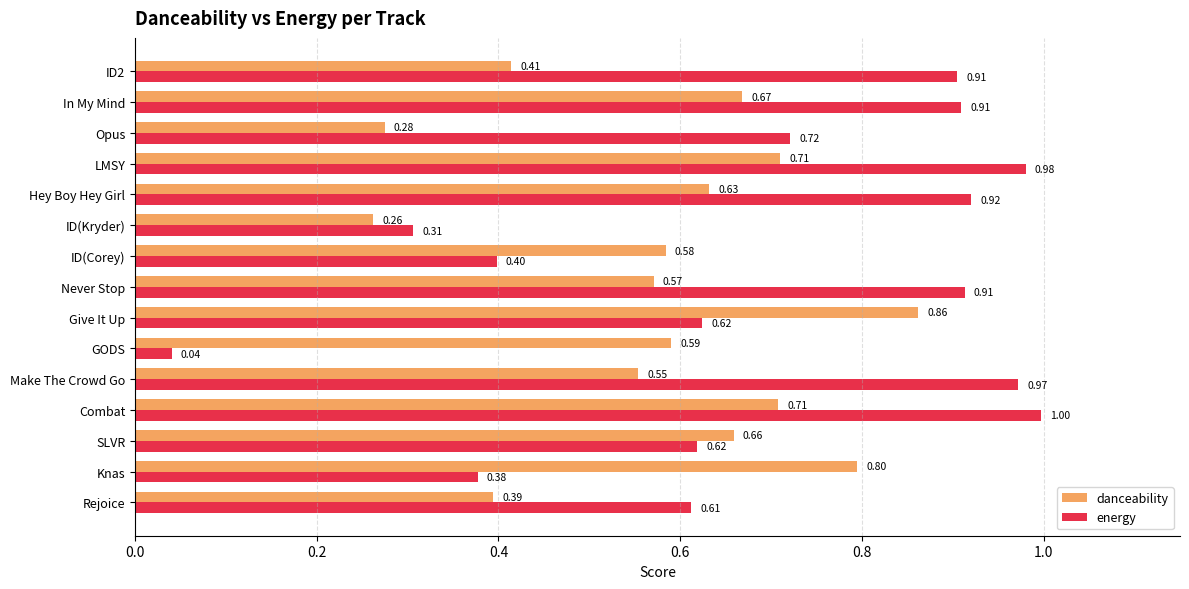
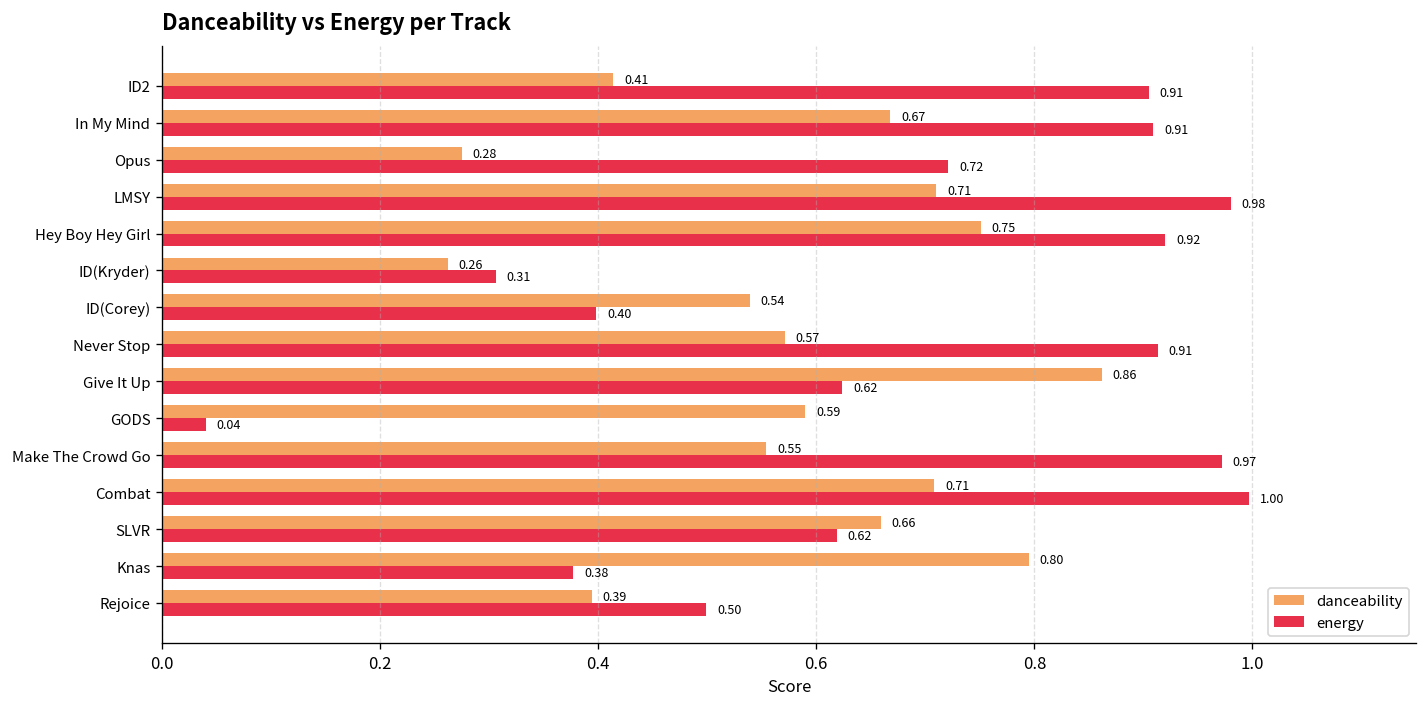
danceability, Hey Boy Hey Girl: 0.63 -> 0.75
danceability, ID(Corey): 0.58 -> 0.54
energy, Rejoice: 0.61 -> 0.50
